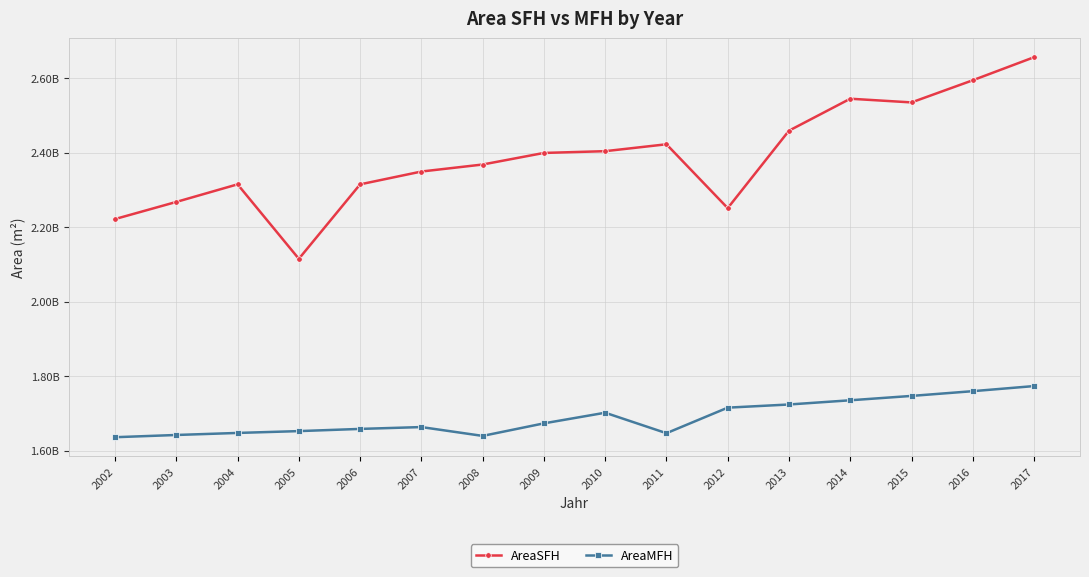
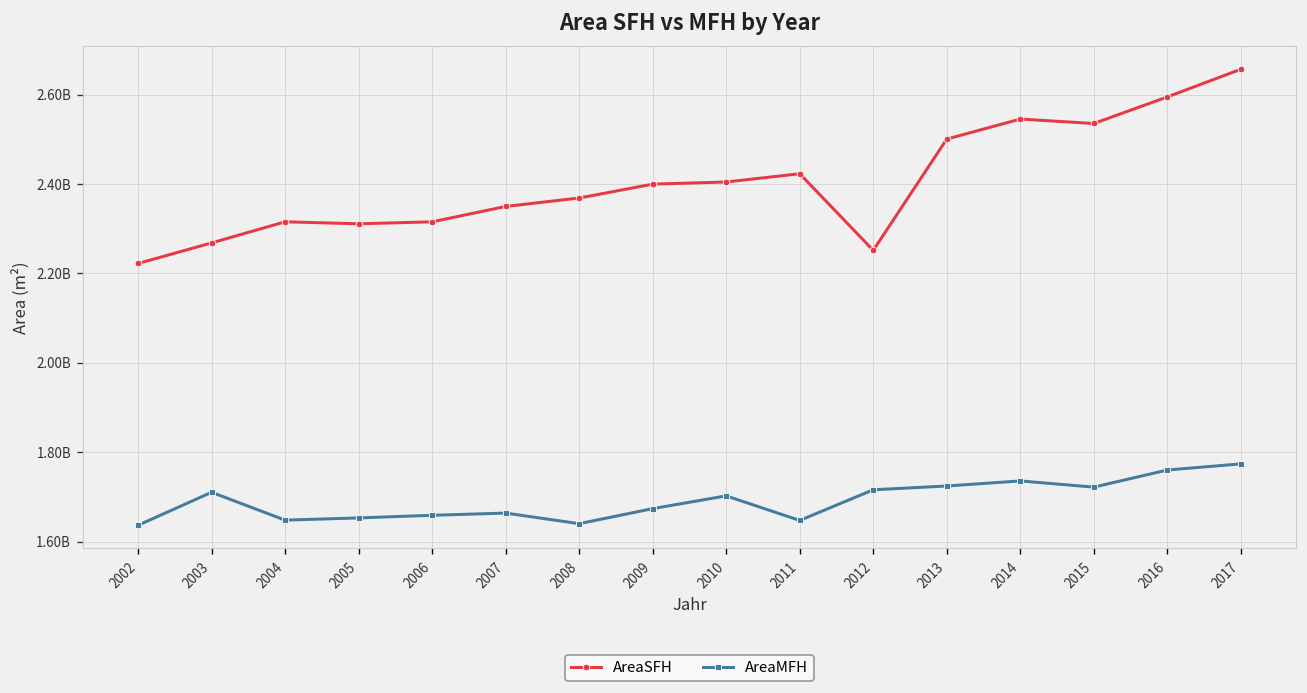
AreaMFH, 2003: 1640000000 -> 1710000000
AreaSFH, 2005: 2120000000 -> 2310000000
AreaSFH, 2013: 2460000000 -> 2500000000
AreaMFH, 2015: 1750000000 -> 1720000000
